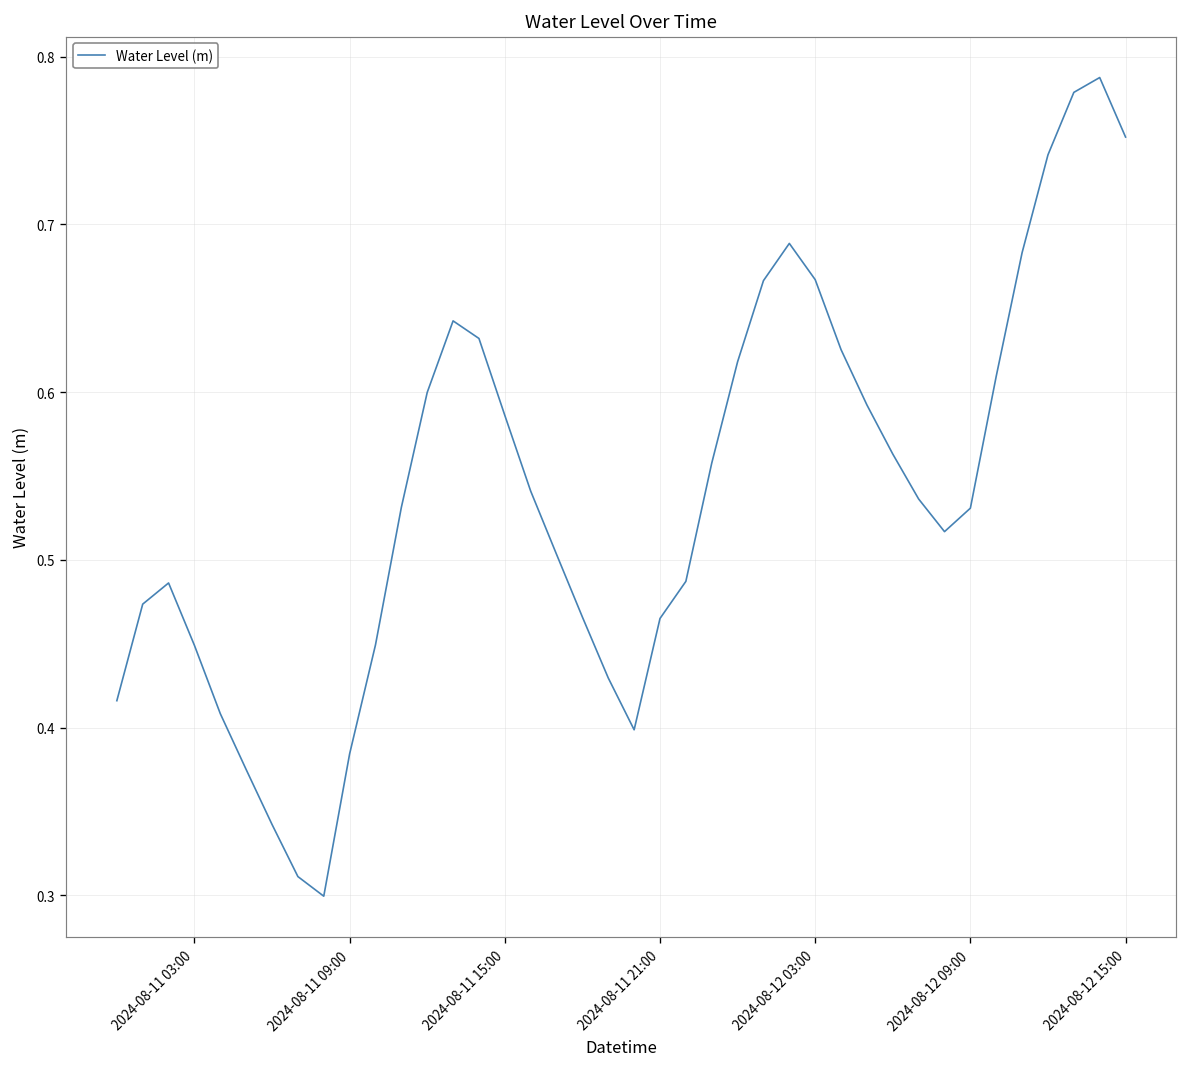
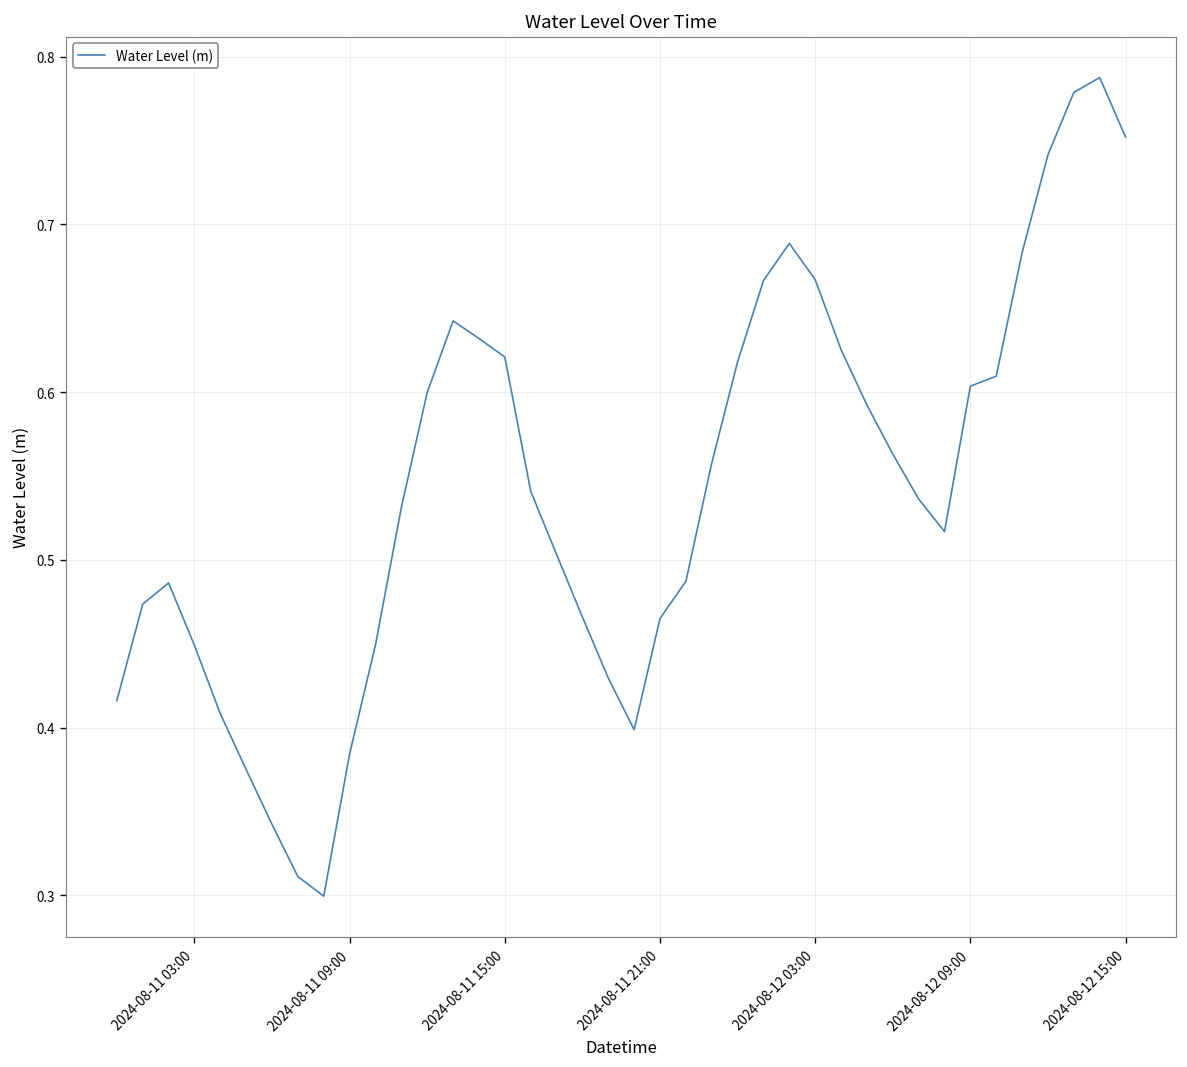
2024-08-11 15:00: 0.586 -> 0.621
2024-08-12 09:00: 0.531 -> 0.604
